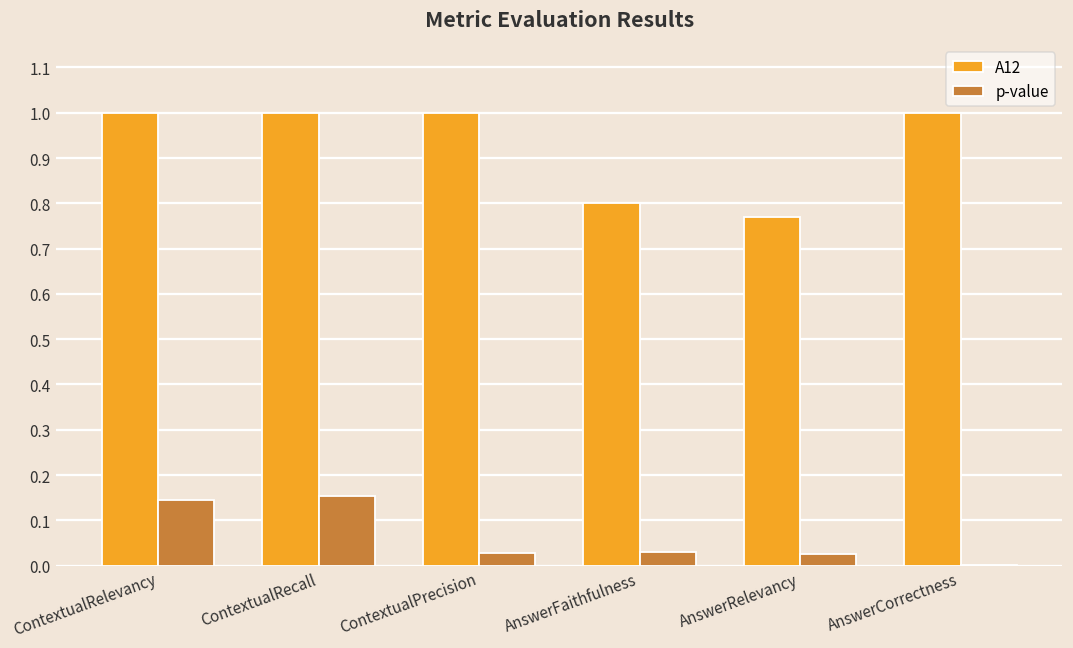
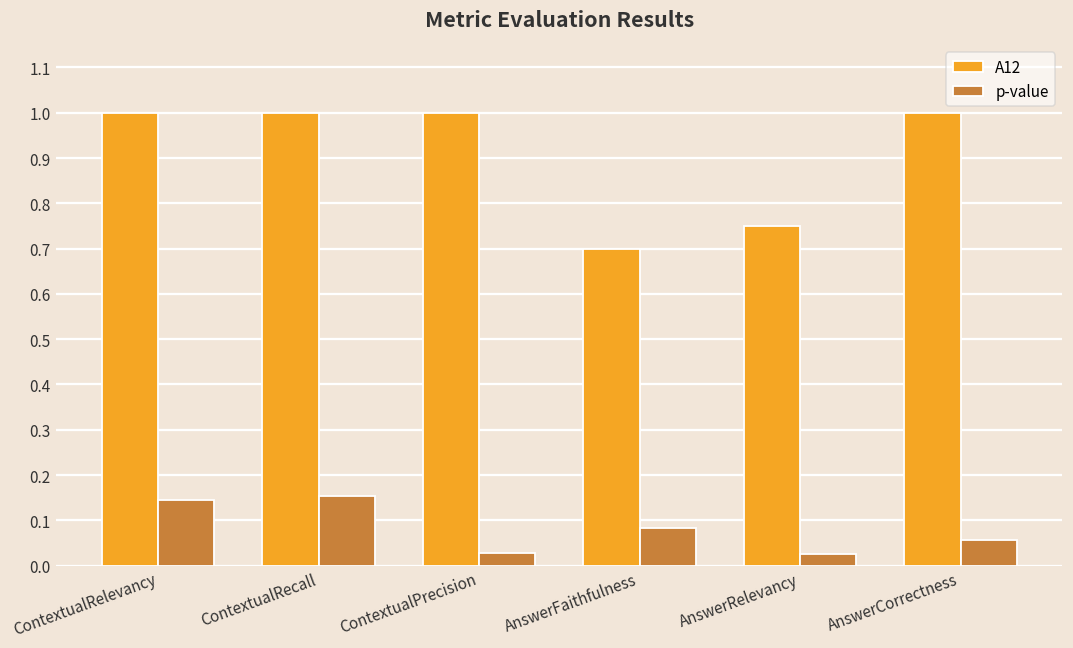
A12, AnswerFaithfulness: 0.8 -> 0.7
p-value, AnswerFaithfulness: 0.03 -> 0.08
A12, AnswerRelevancy: 0.77 -> 0.75
p-value, AnswerCorrectness: 0.00 -> 0.06
